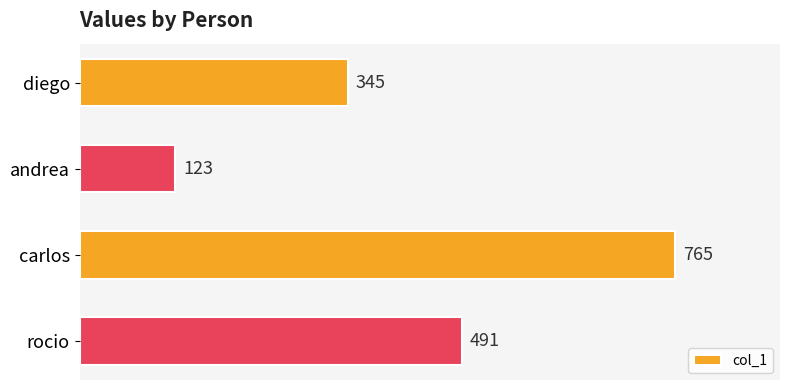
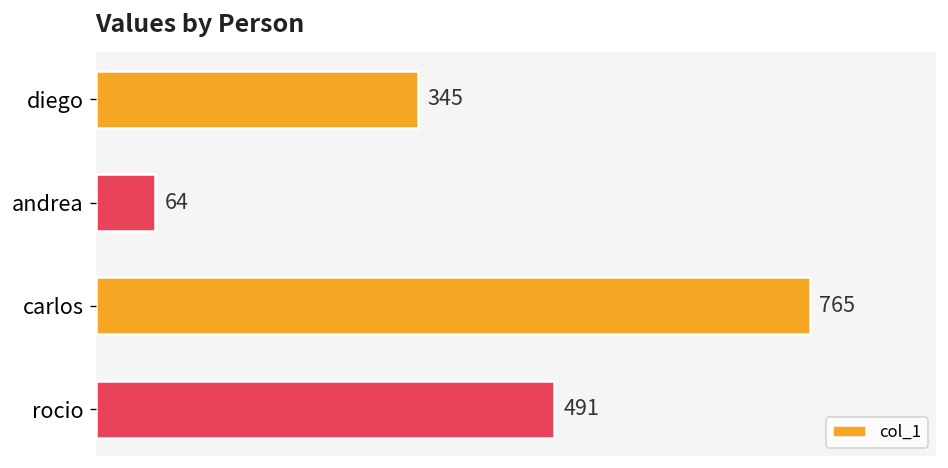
andrea: 123 -> 64
